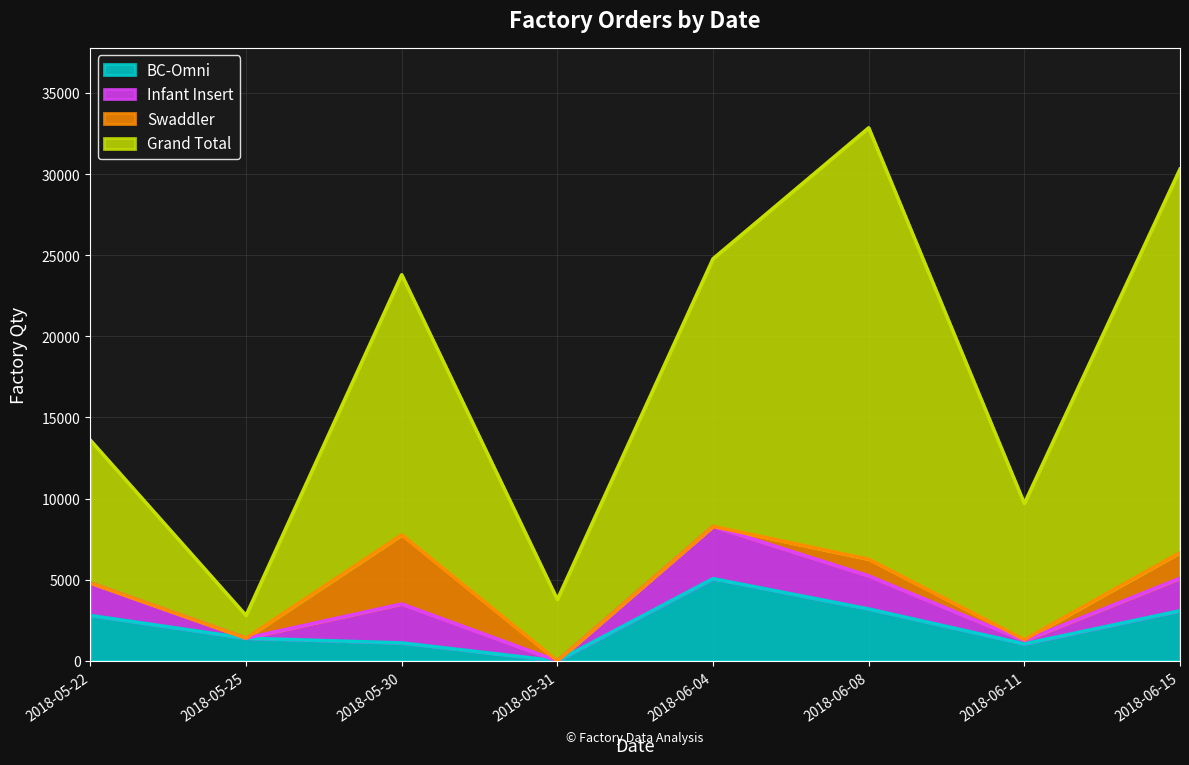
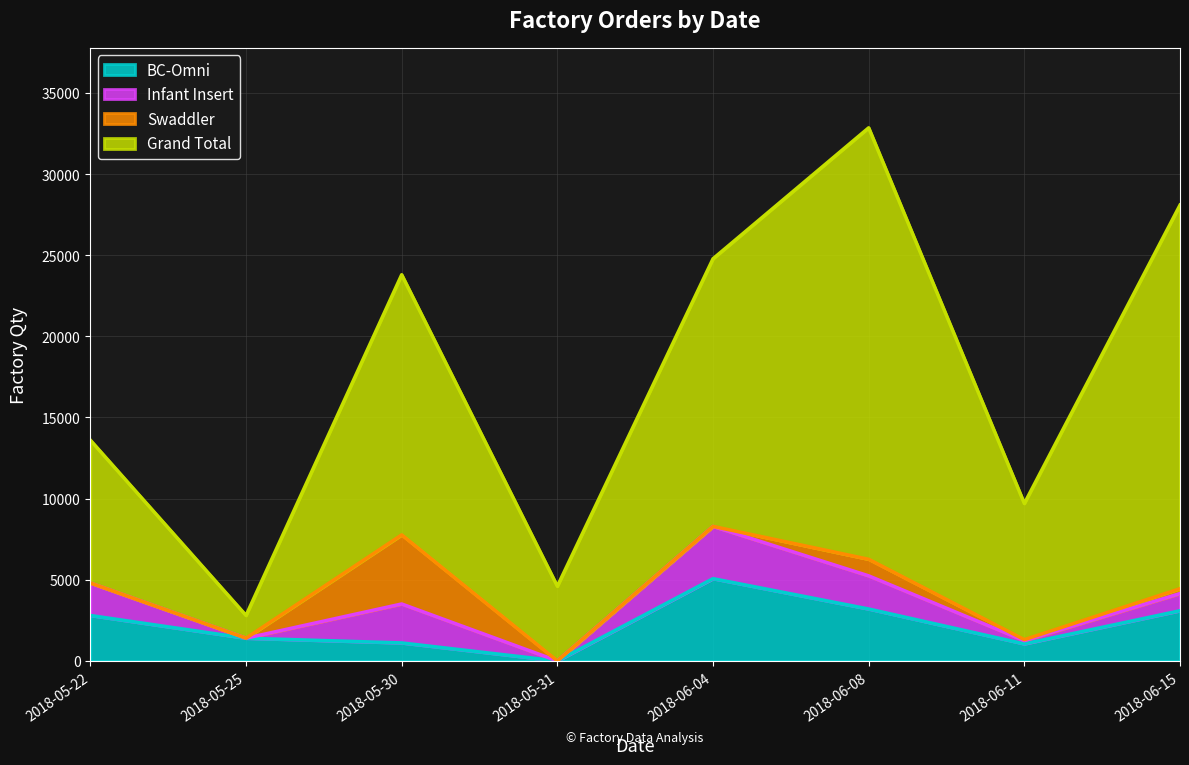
Grand Total, 2018-05-31: 3800 -> 4600
Infant Insert, 2018-06-15: 2000 -> 1100
Swaddler, 2018-06-15: 1600 -> 300
